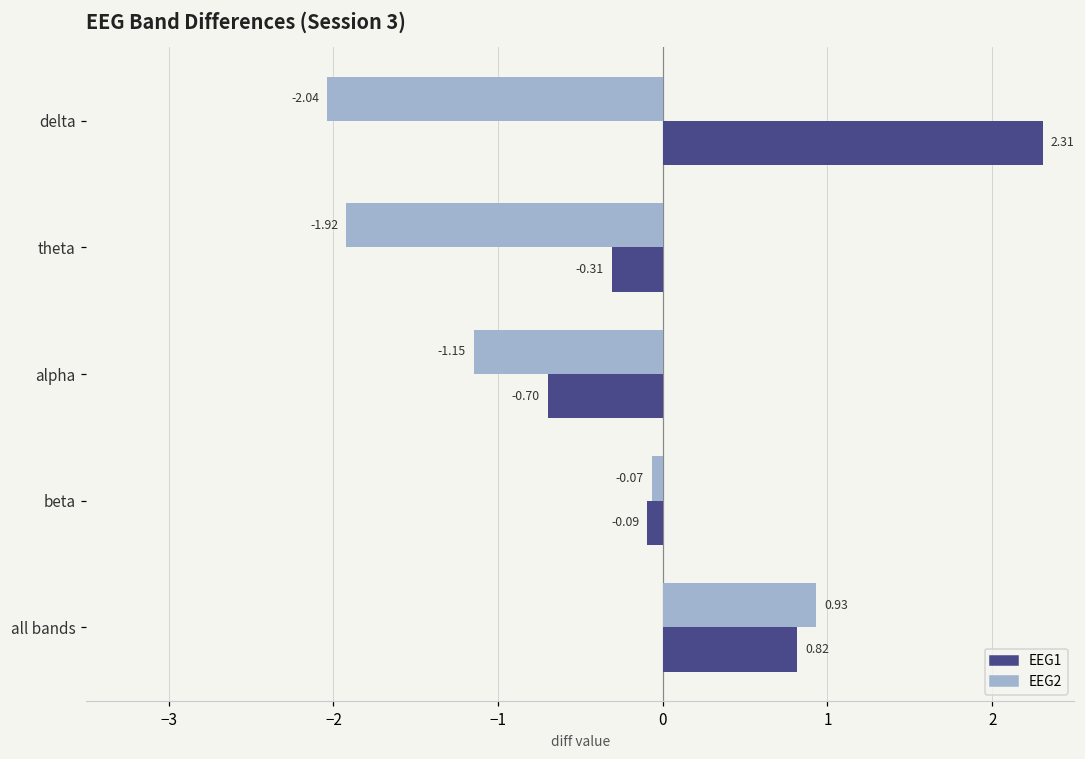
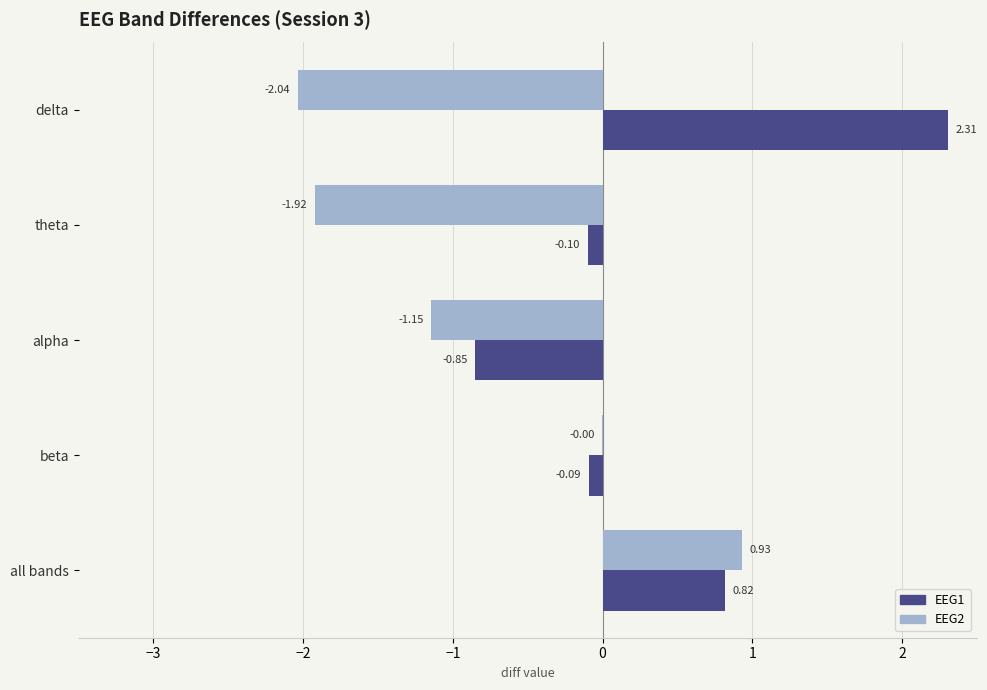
EEG1, theta: -0.31 -> -0.10
EEG1, alpha: -0.70 -> -0.85
EEG2, beta: -0.07 -> -0.00
